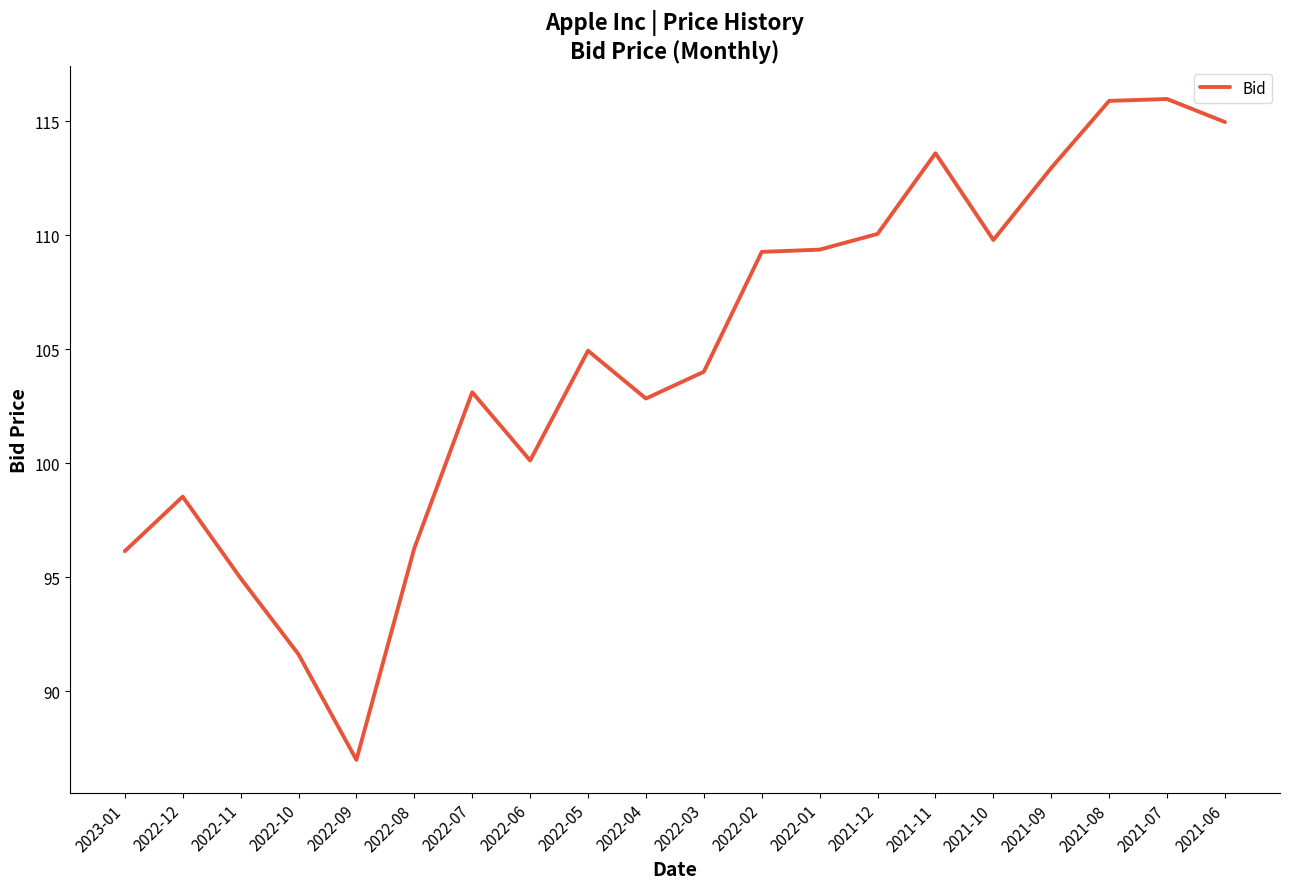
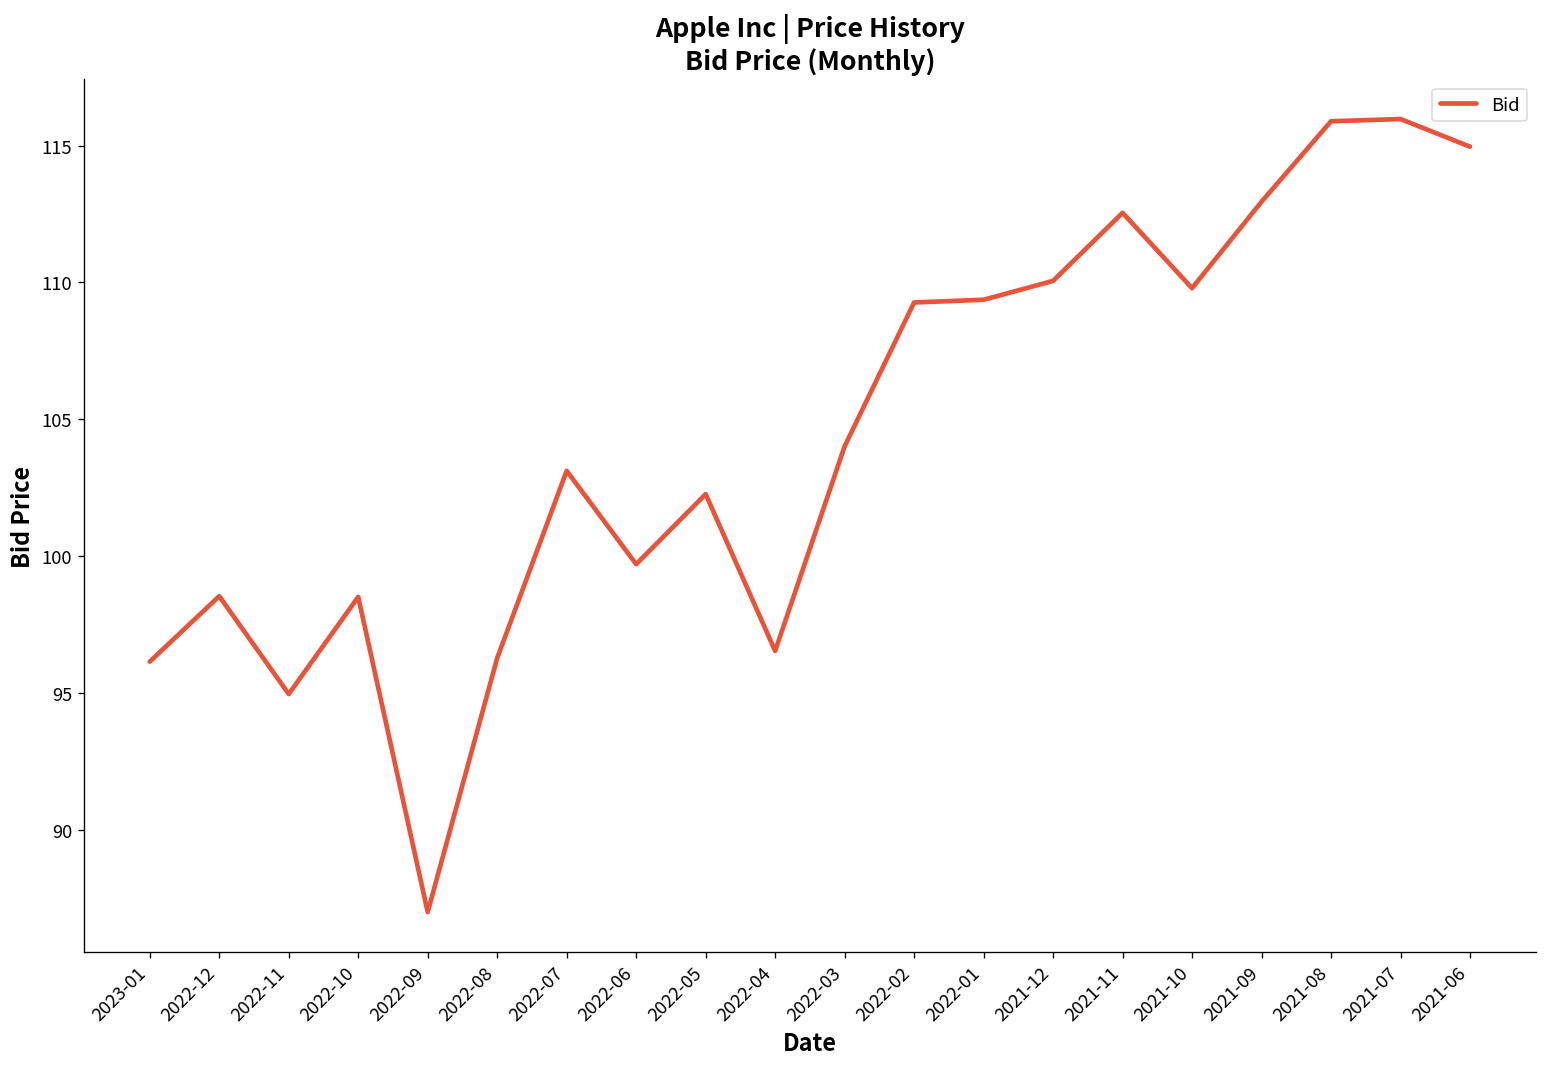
2022-10: 91.6 -> 98.5
2022-06: 100.1 -> 99.7
2022-05: 104.9 -> 102.3
2022-04: 102.8 -> 96.5
2021-11: 113.6 -> 112.5
